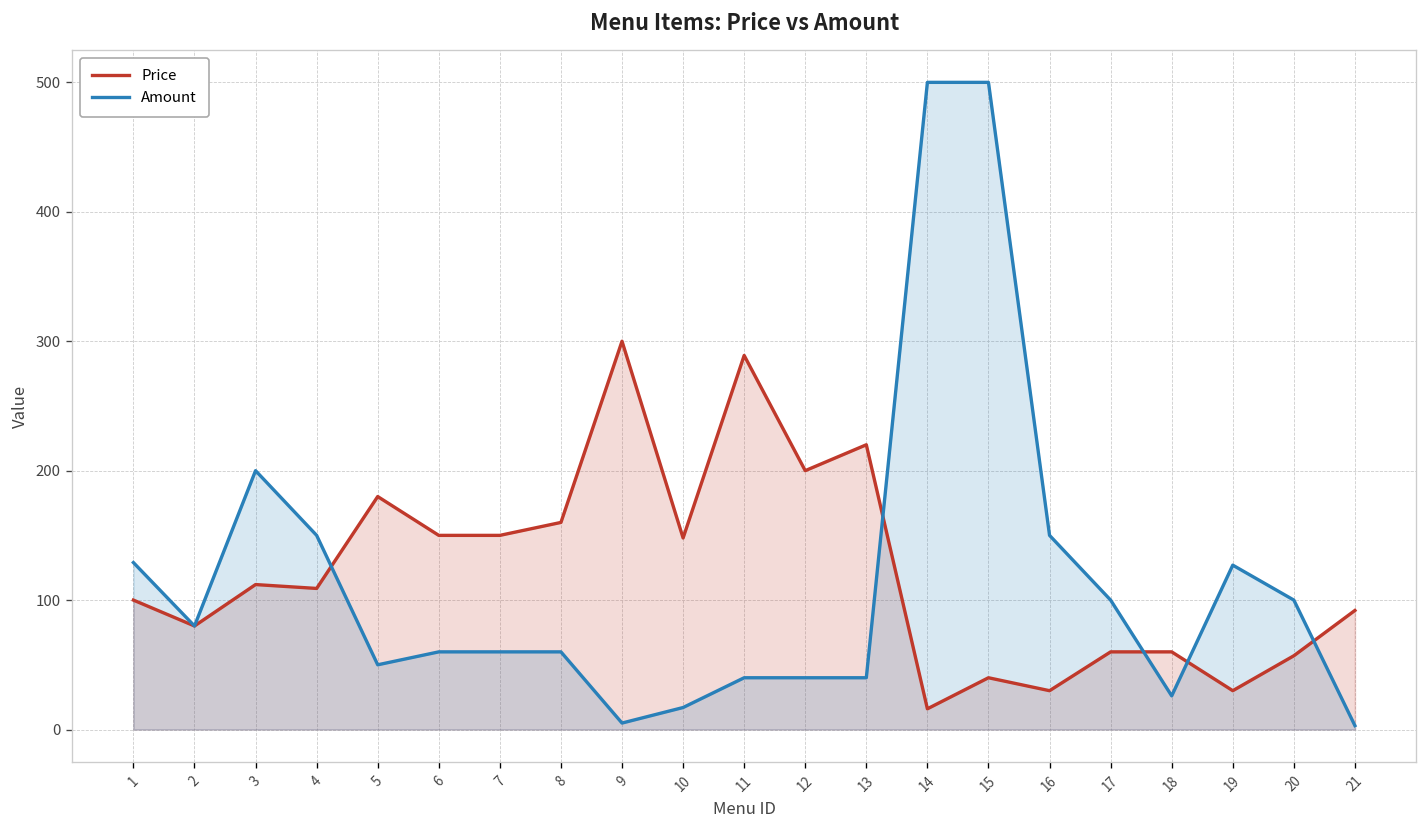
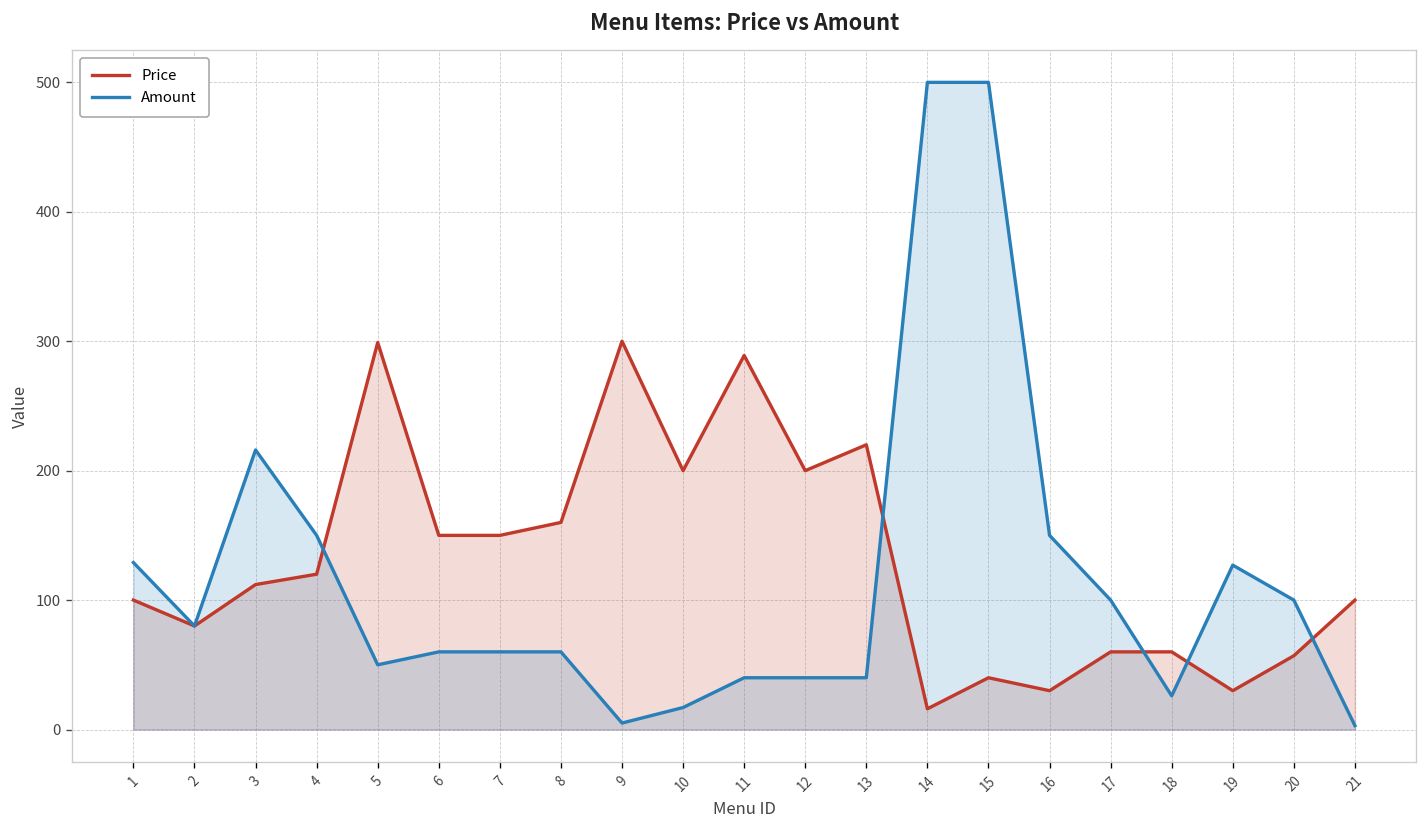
Amount, 3: 200 -> 216
Price, 4: 109 -> 120
Price, 5: 180 -> 299
Price, 10: 148 -> 200
Price, 21: 92 -> 100
